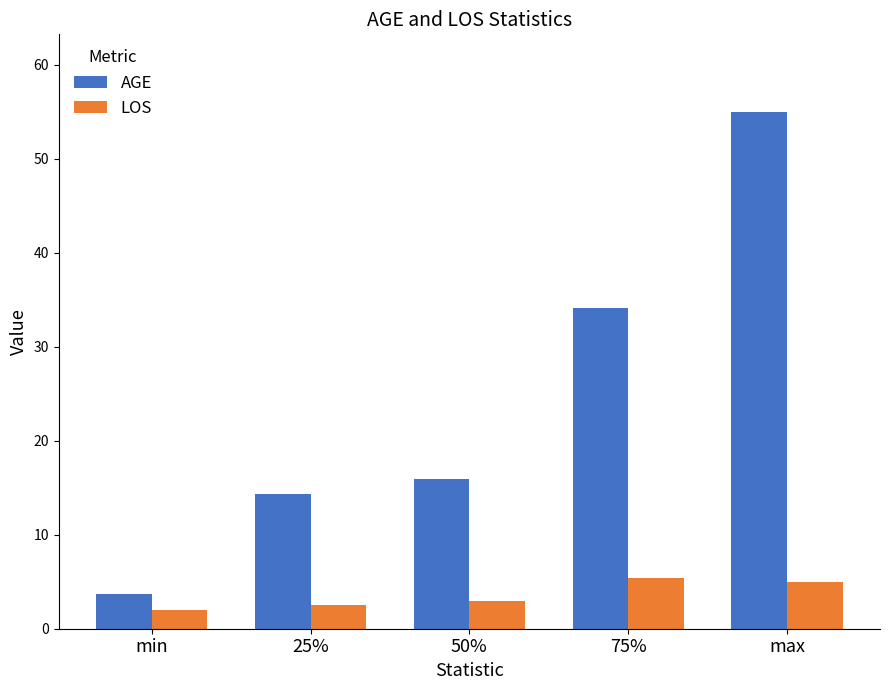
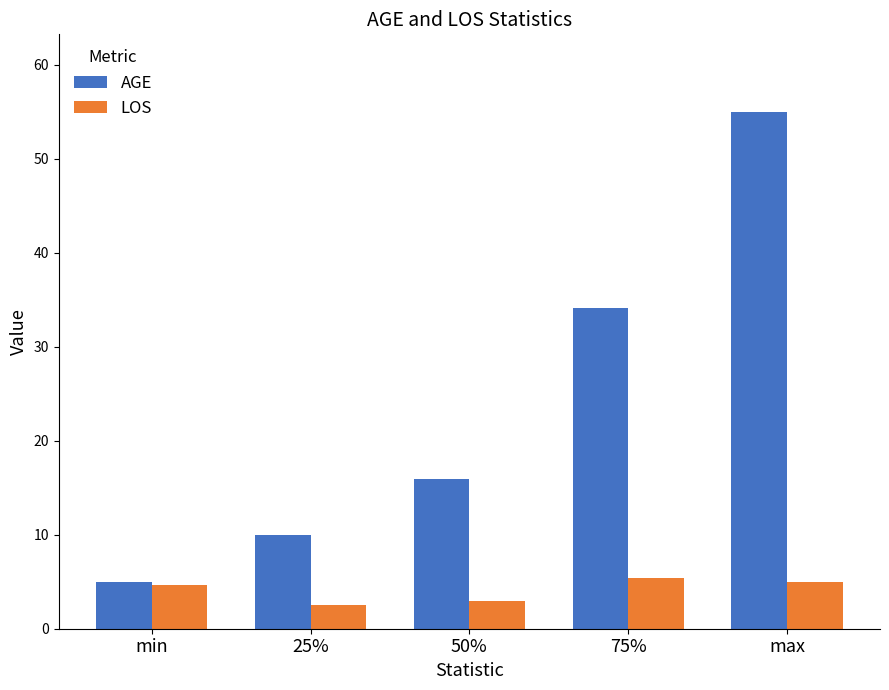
AGE, min: 4 -> 5
LOS, min: 2 -> 5
AGE, 25%: 14 -> 10
